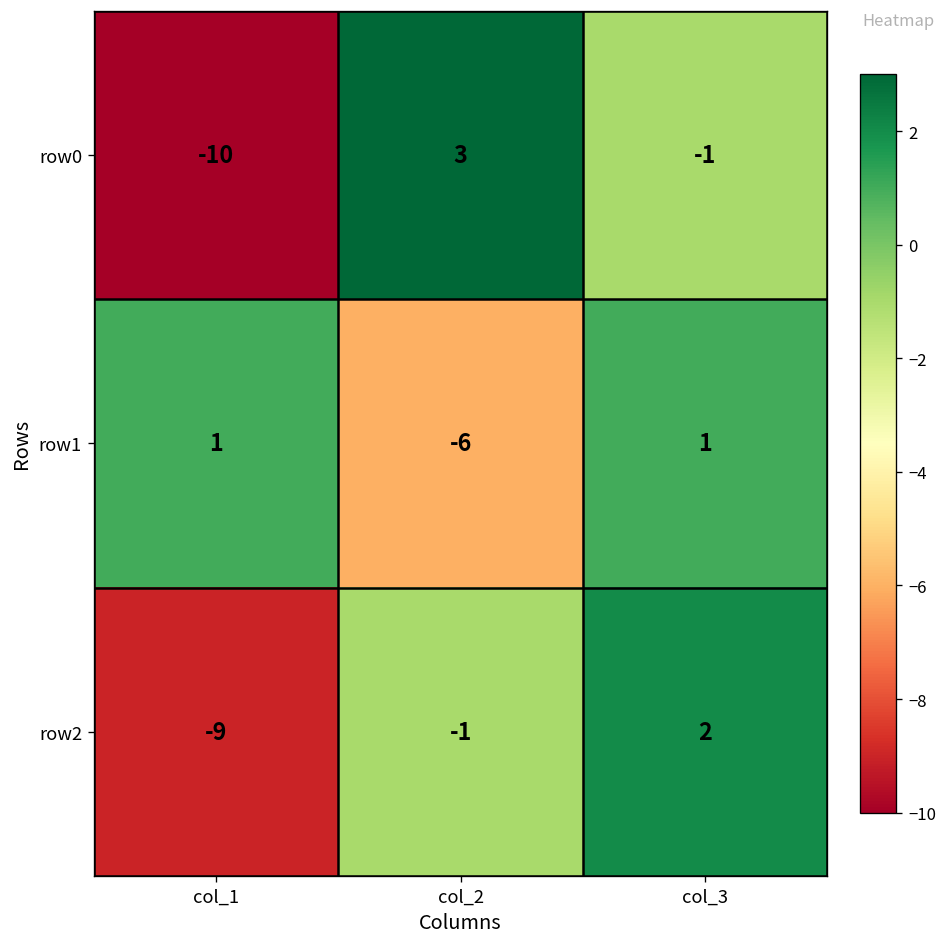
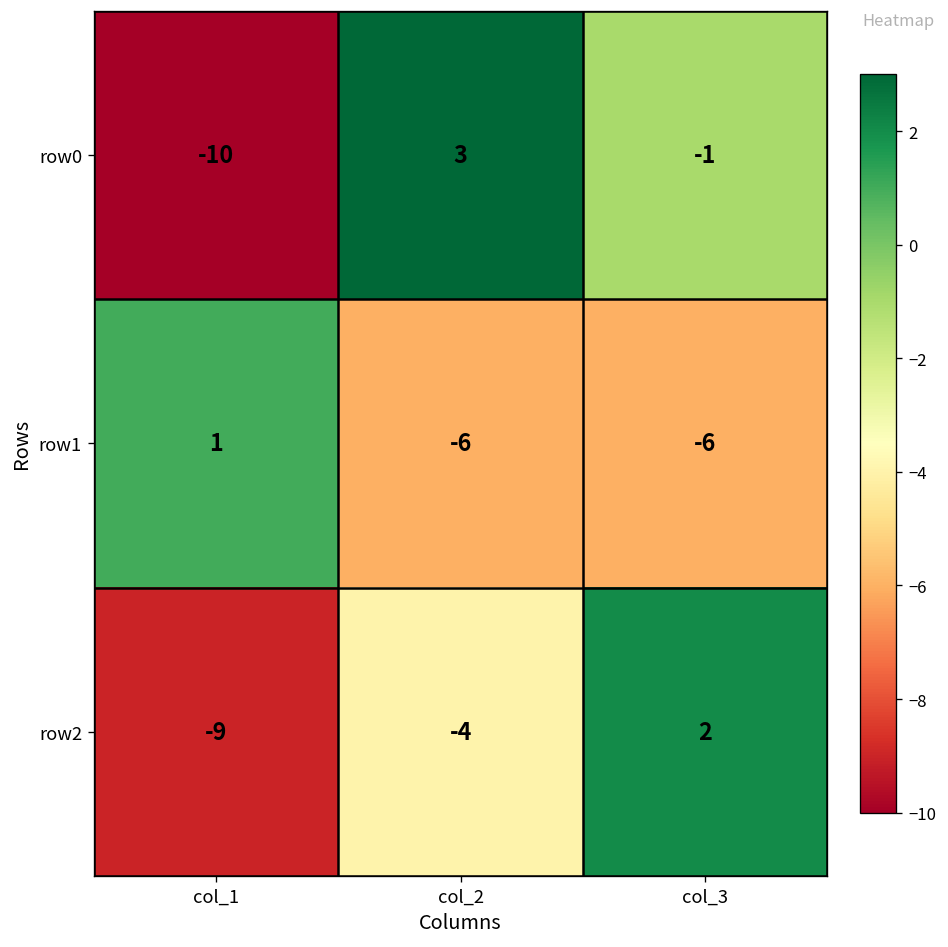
row1, col_3: 1 -> -6
row2, col_2: -1 -> -4
